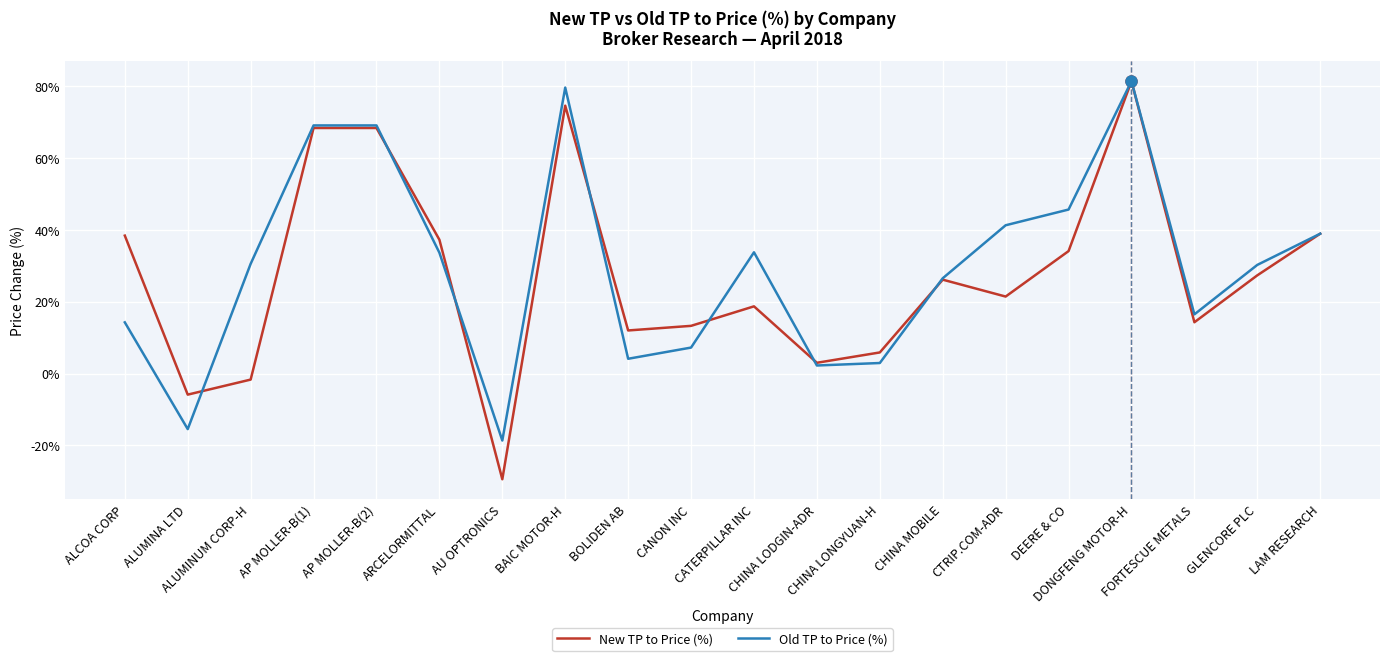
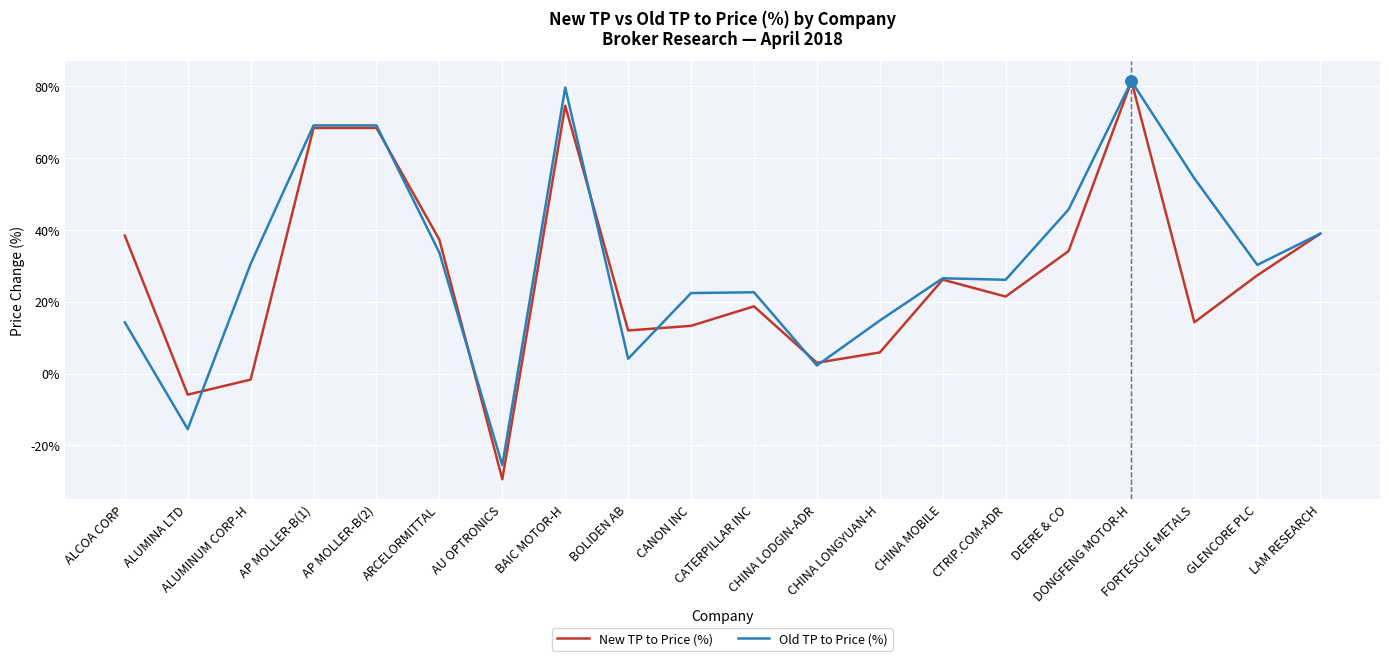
Old TP to Price (%), AU OPTRONICS: -19% -> -25%
Old TP to Price (%), CANON INC: 7% -> 22%
Old TP to Price (%), CATERPILLAR INC: 34% -> 23%
Old TP to Price (%), CHINA LONGYUAN-H: 3% -> 15%
Old TP to Price (%), CTRIP.COM-ADR: 41% -> 26%
Old TP to Price (%), FORTESCUE METALS: 16% -> 54%
